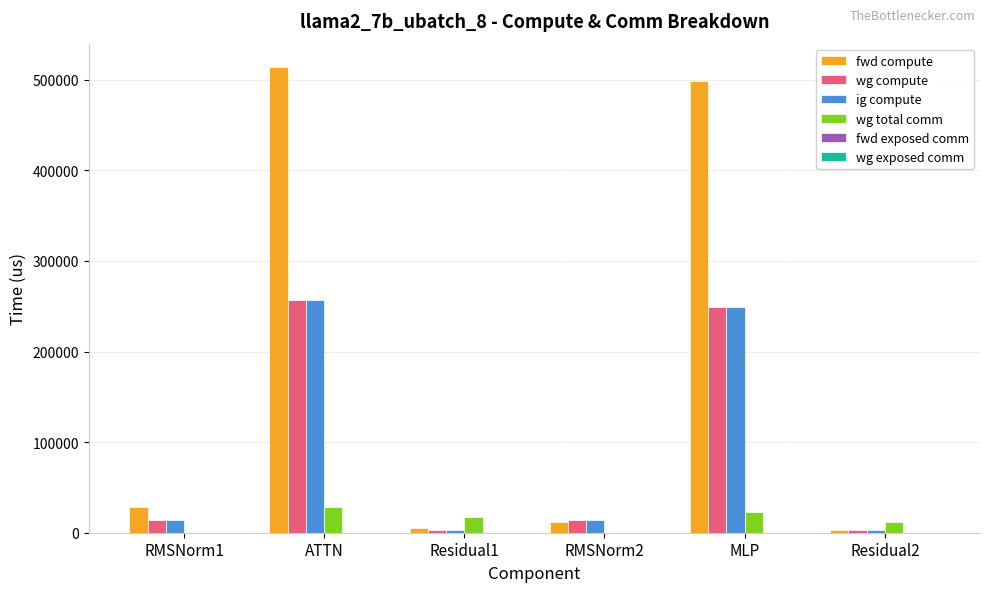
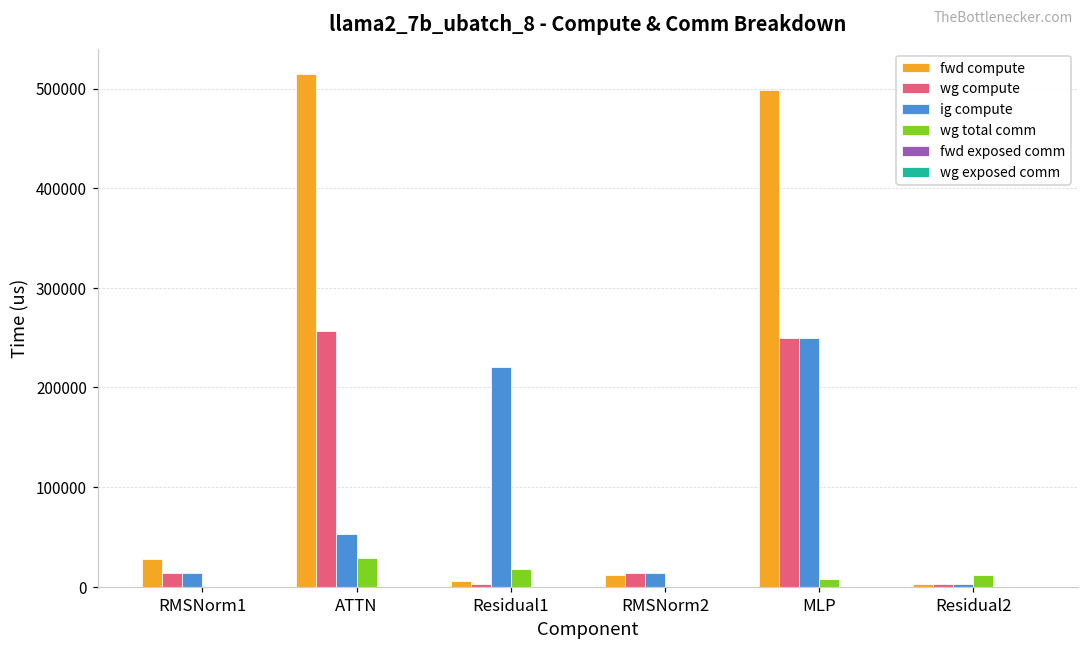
ig compute, ATTN: 260000 -> 50000
ig compute, Residual1: 0 -> 220000
wg total comm, MLP: 20000 -> 10000
